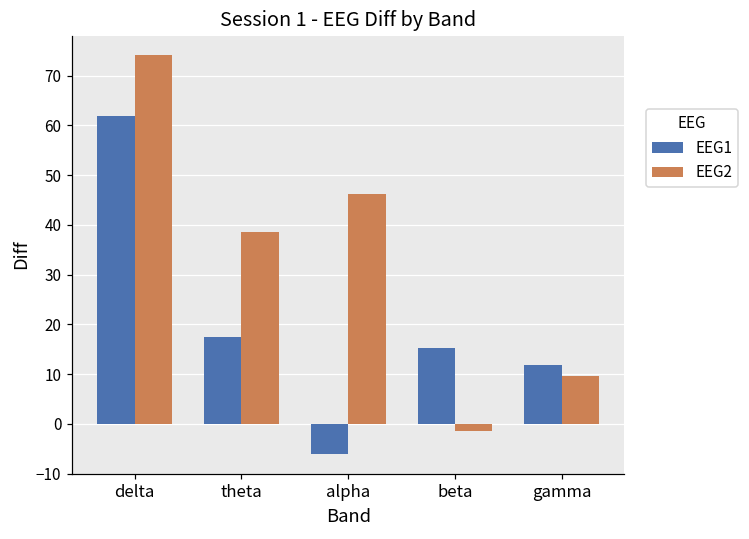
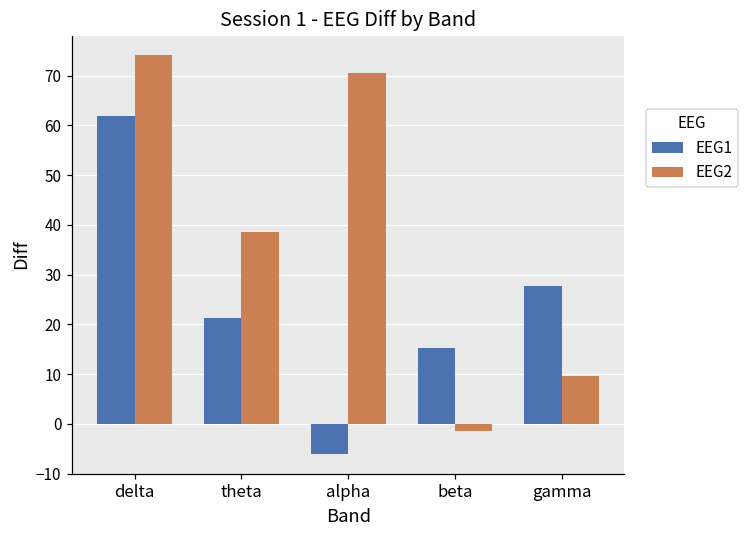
EEG1, theta: 18 -> 21
EEG2, alpha: 46 -> 71
EEG1, gamma: 12 -> 28
